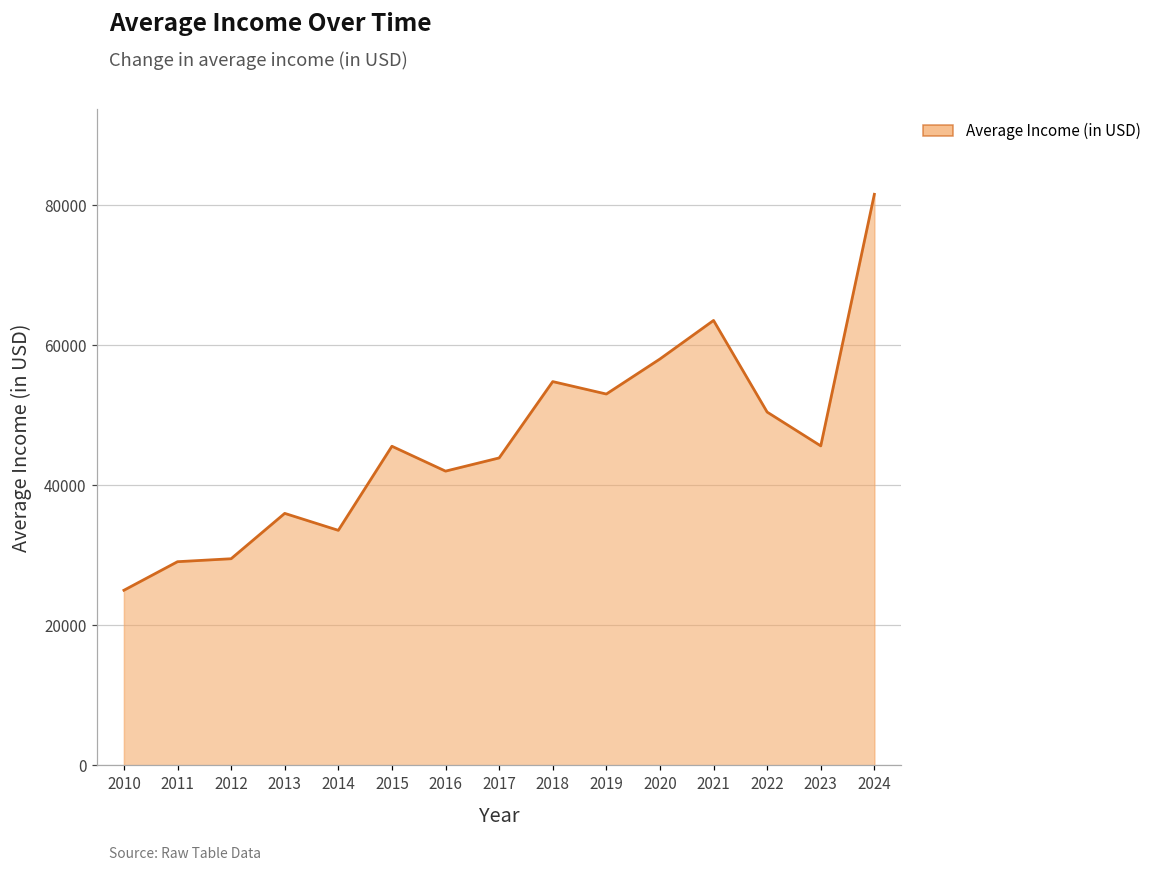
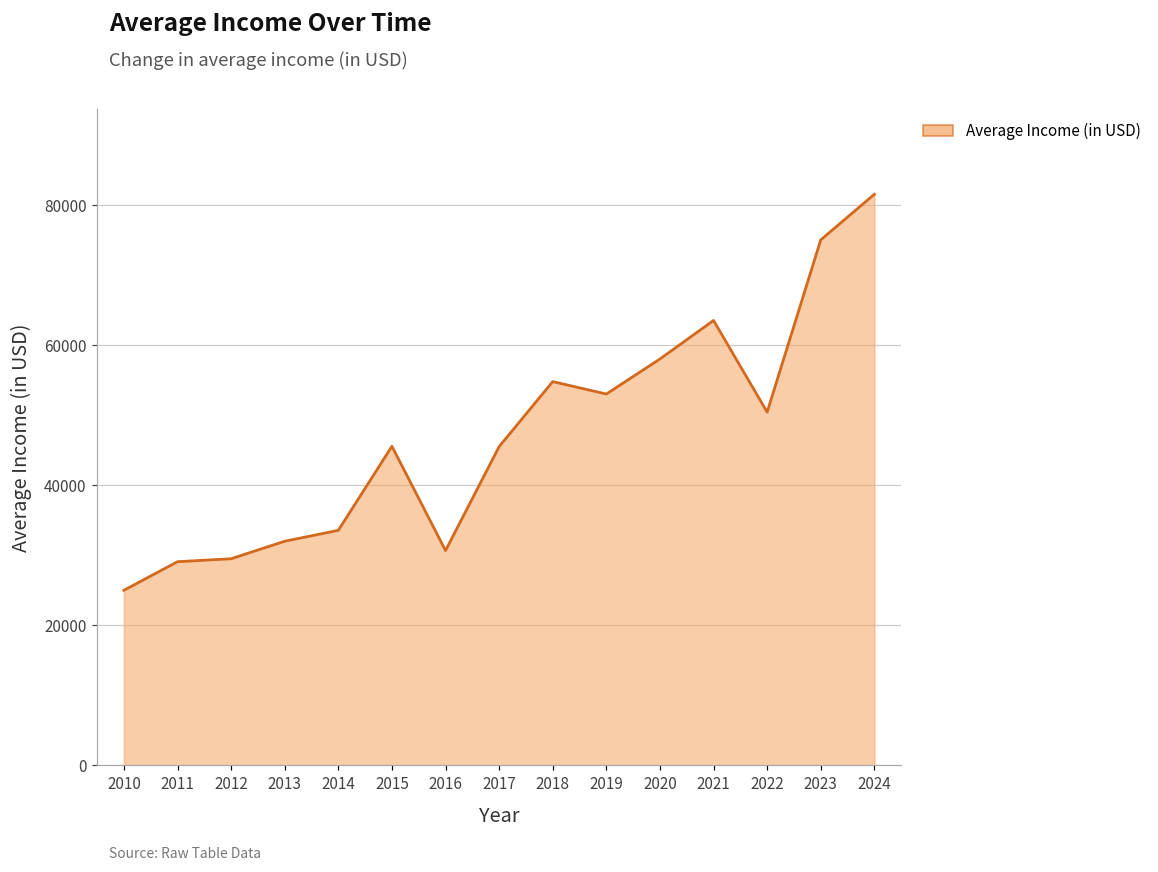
2013: 36000 -> 32000
2016: 42000 -> 31000
2017: 44000 -> 46000
2023: 46000 -> 75000
